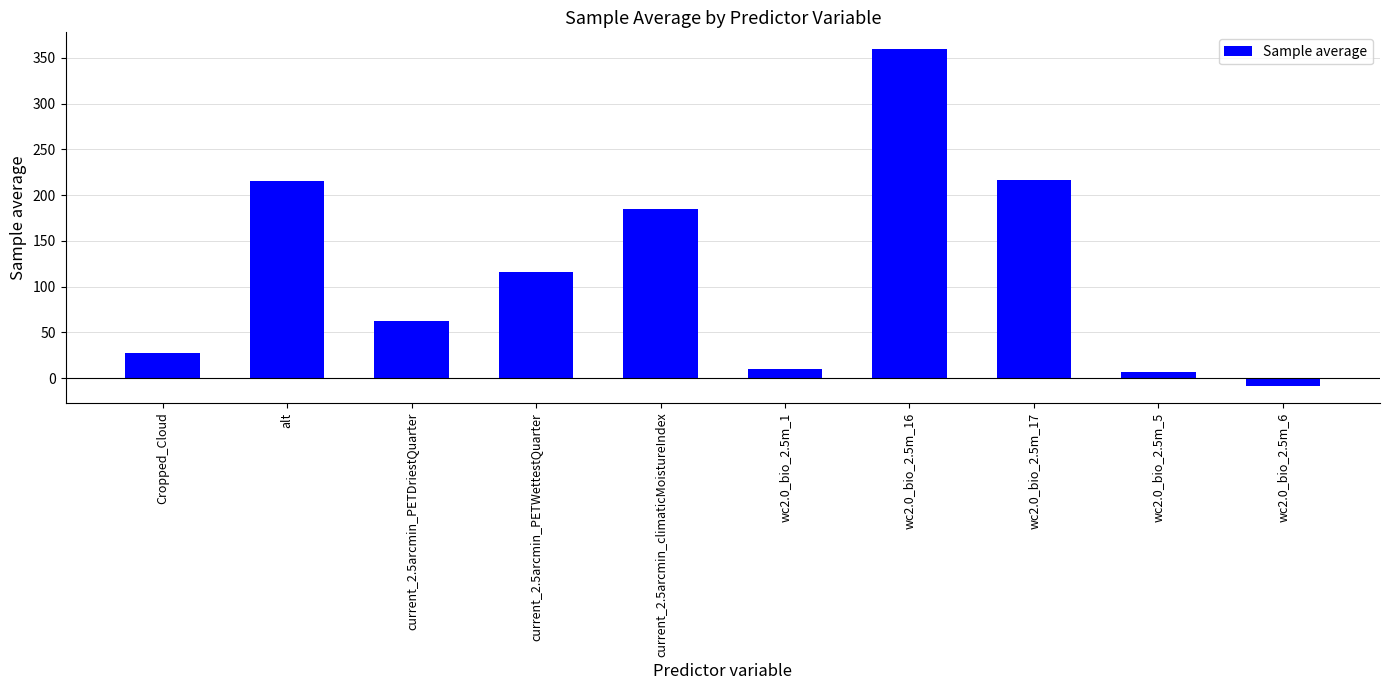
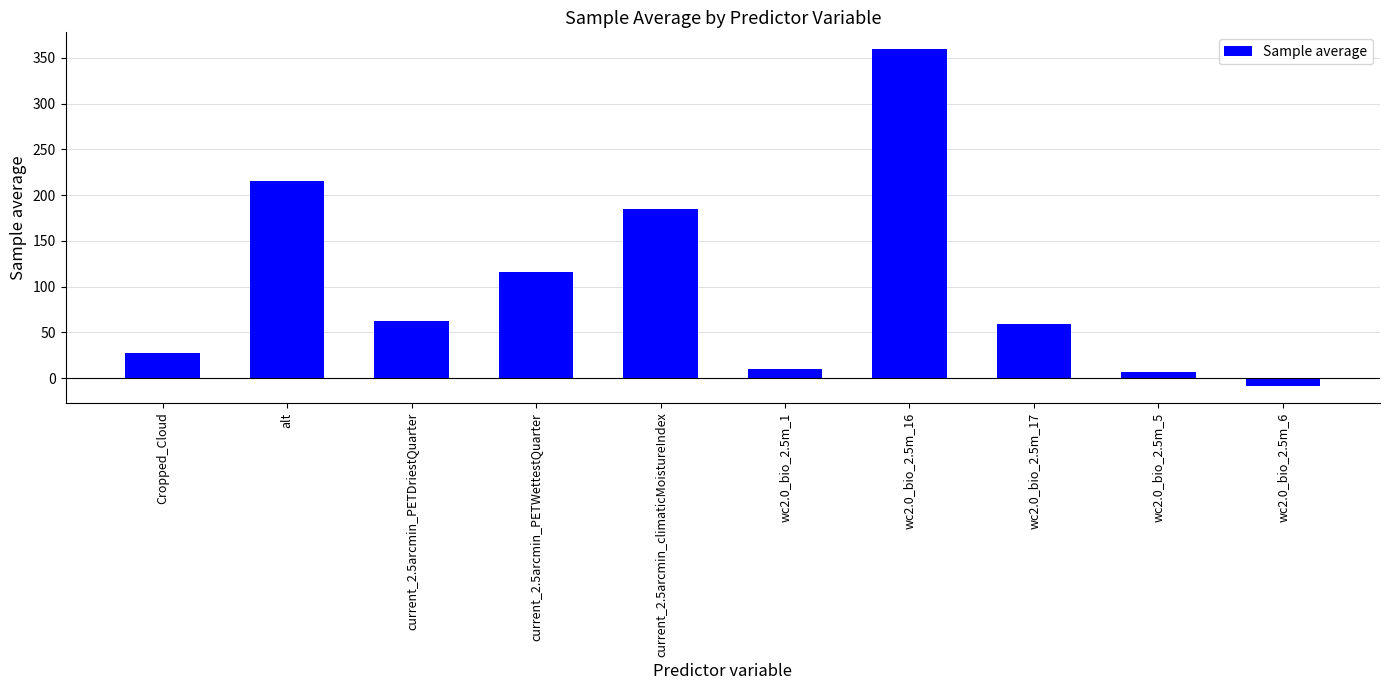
wc2.0_bio_2.5m_17: 220 -> 60
